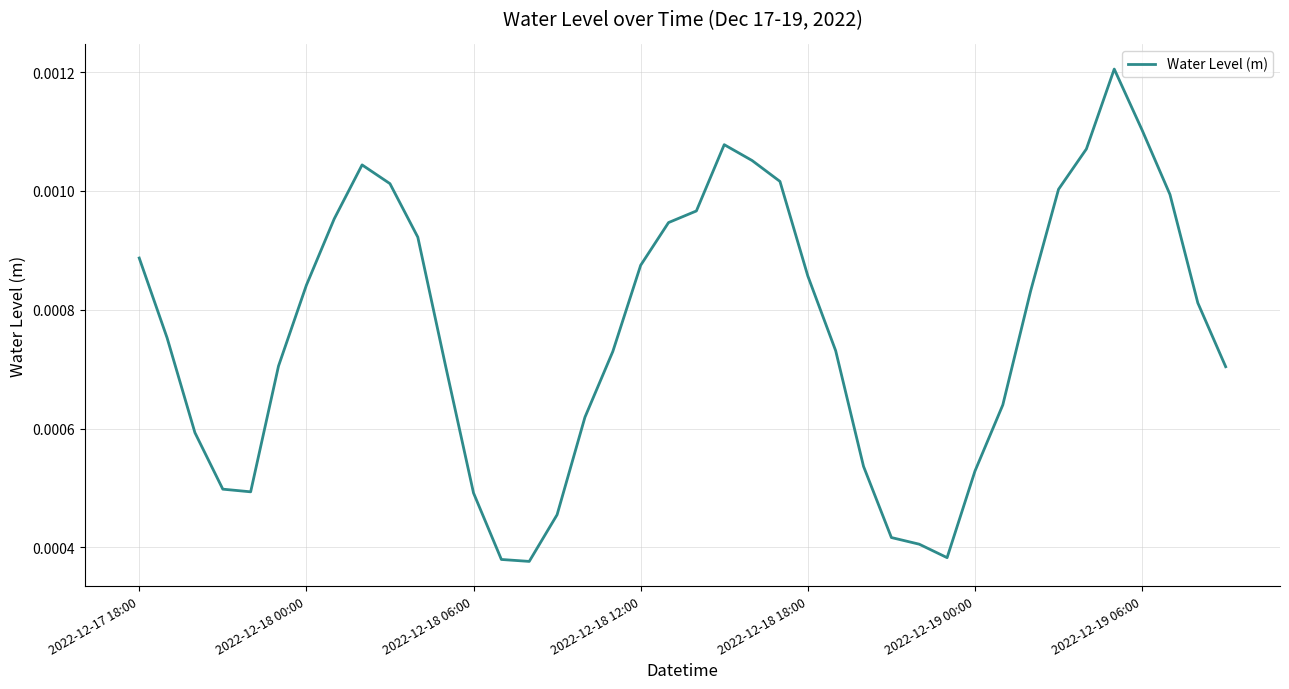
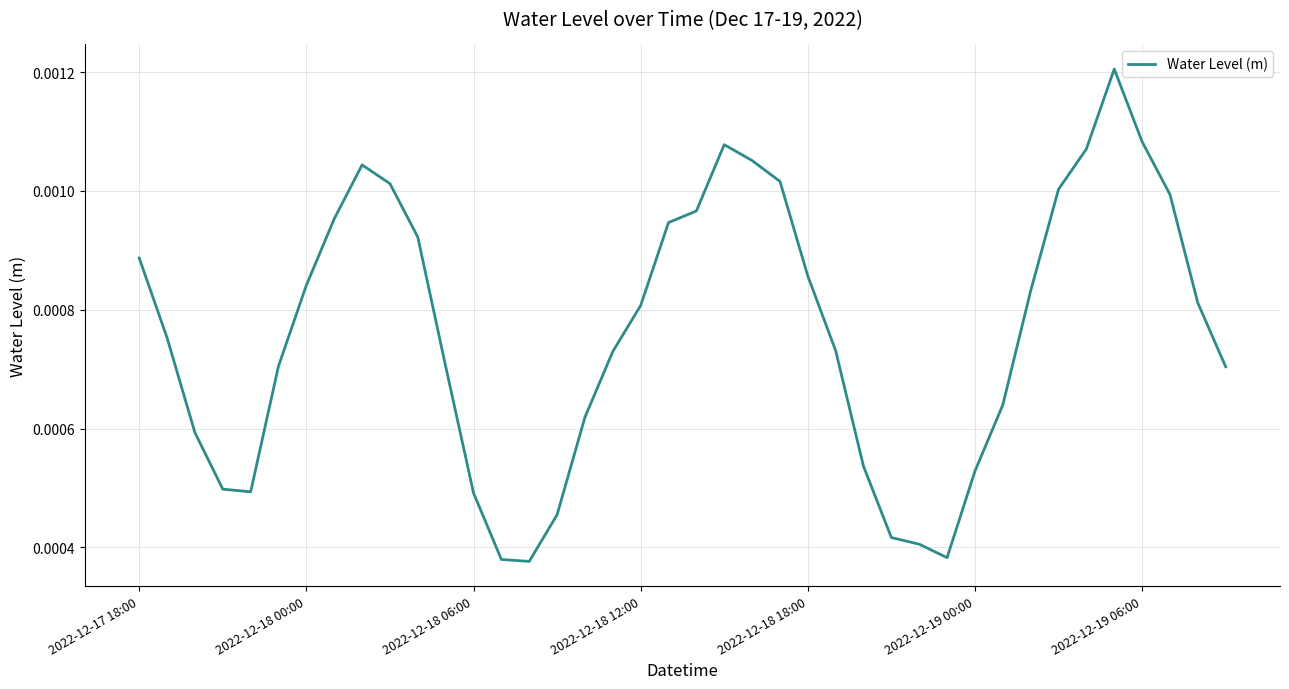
2022-12-18 12:00: 0.00087 -> 0.00081
2022-12-19 06:00: 0.00110 -> 0.00108
